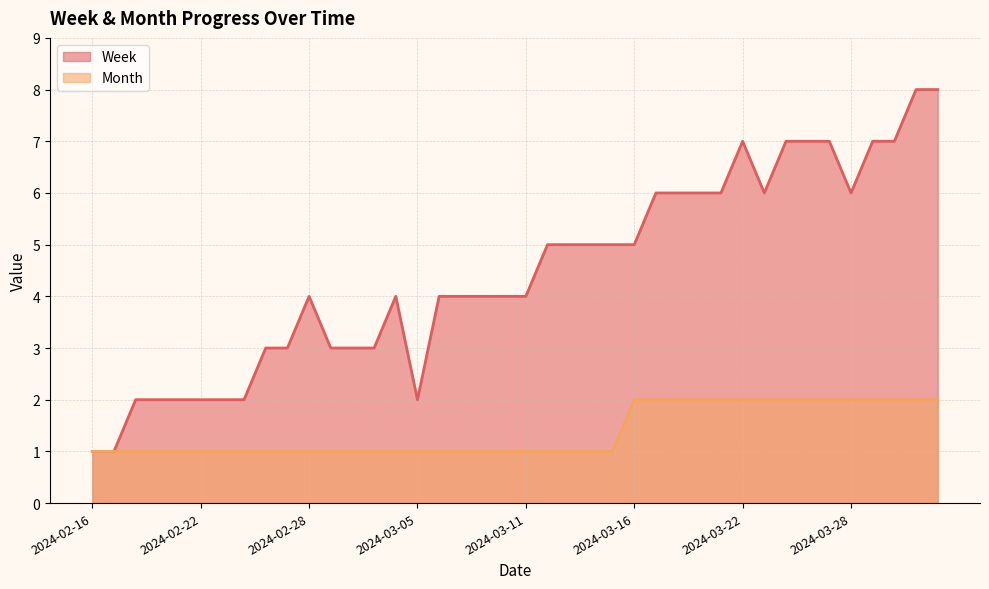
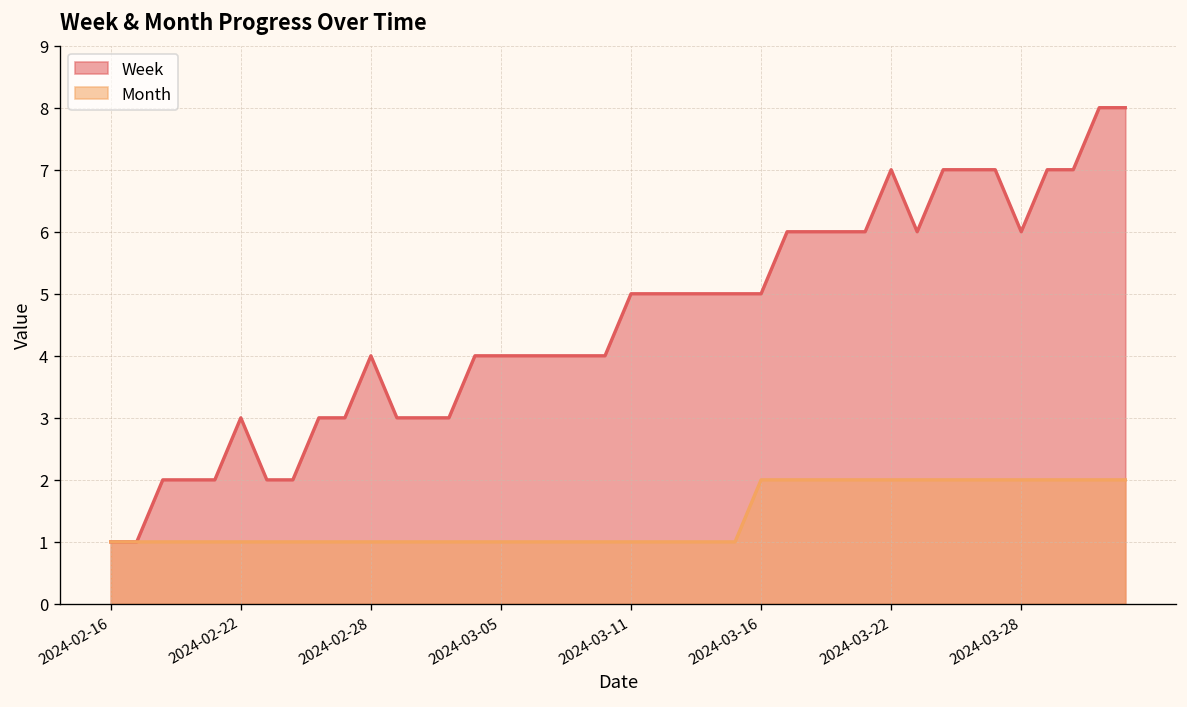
Week, 2024-02-22: 2 -> 3
Week, 2024-03-05: 2 -> 4
Week, 2024-03-11: 4 -> 5
